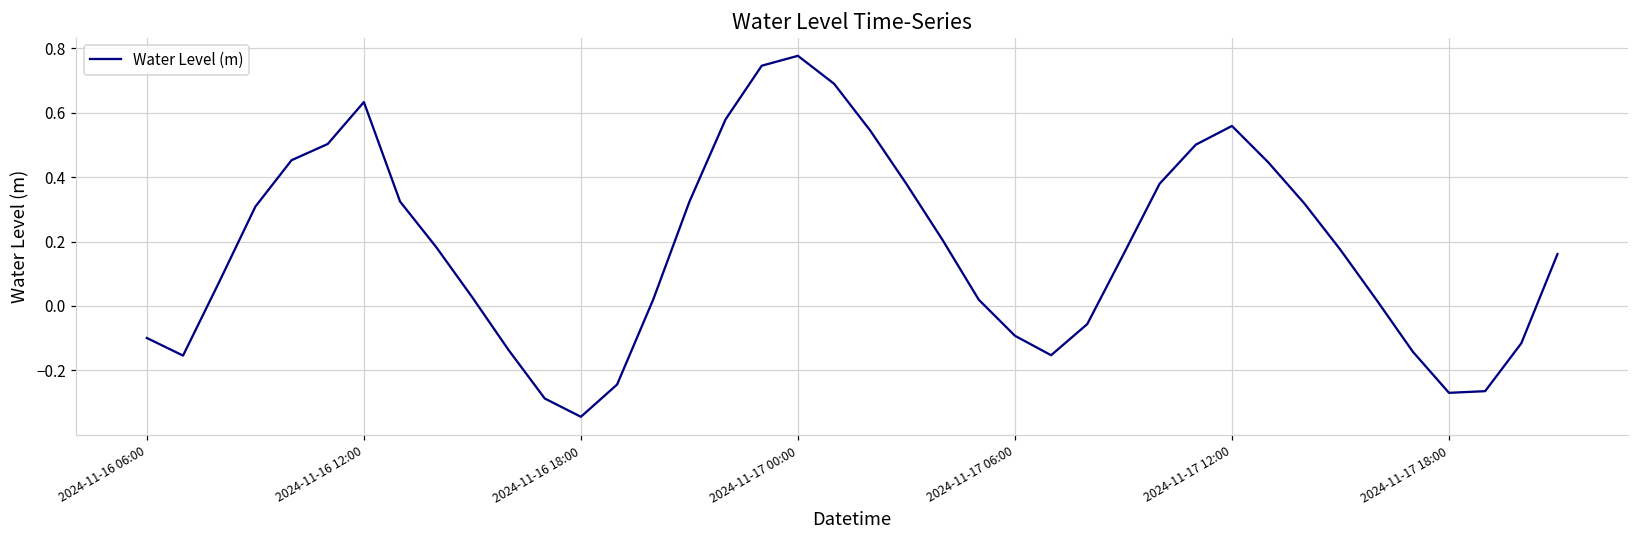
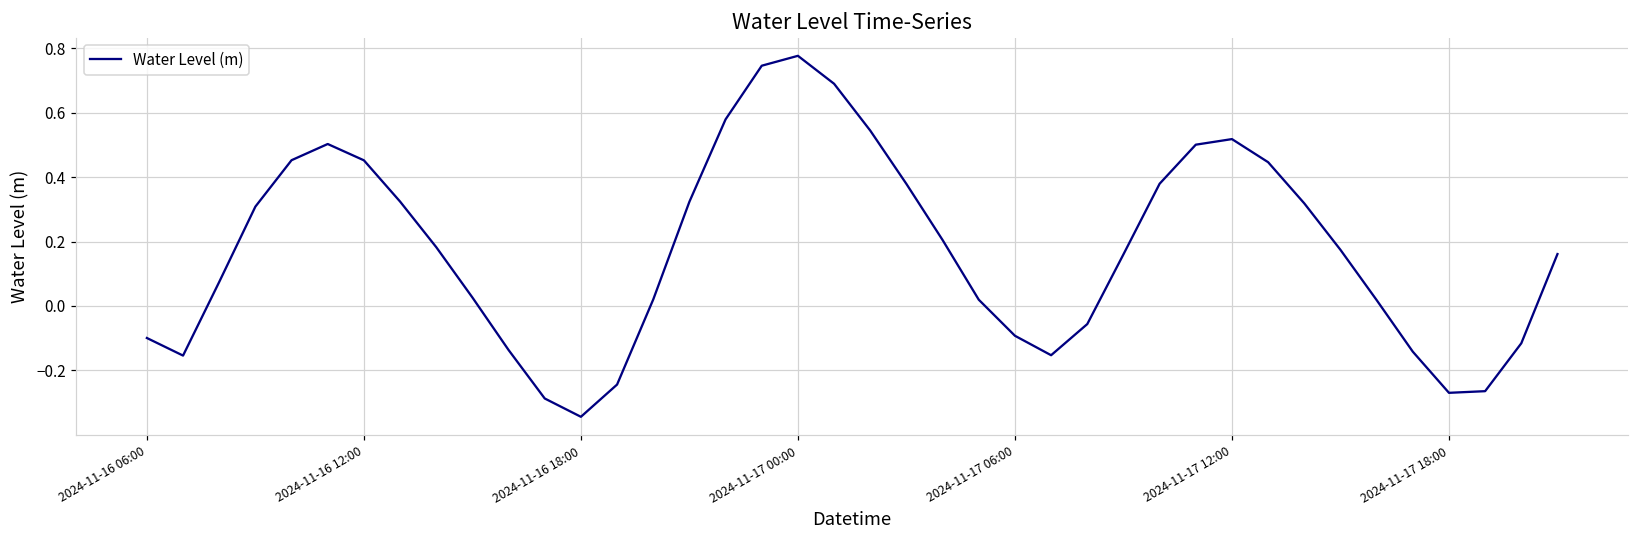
2024-11-16 12:00: 0.63 -> 0.45
2024-11-17 12:00: 0.56 -> 0.52
